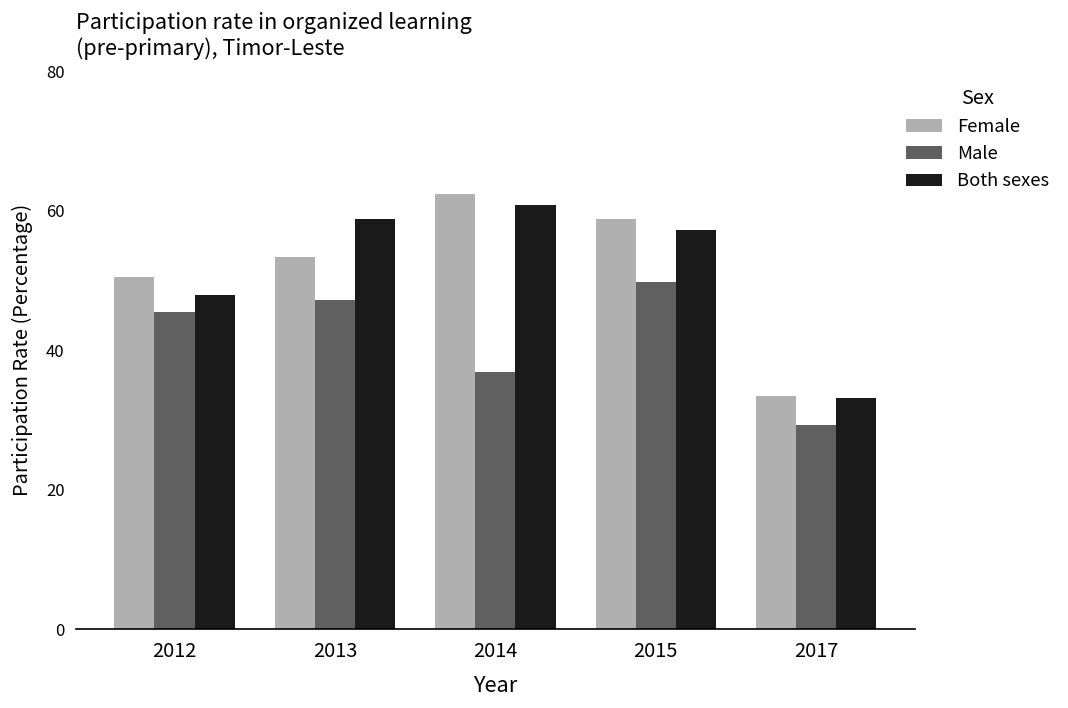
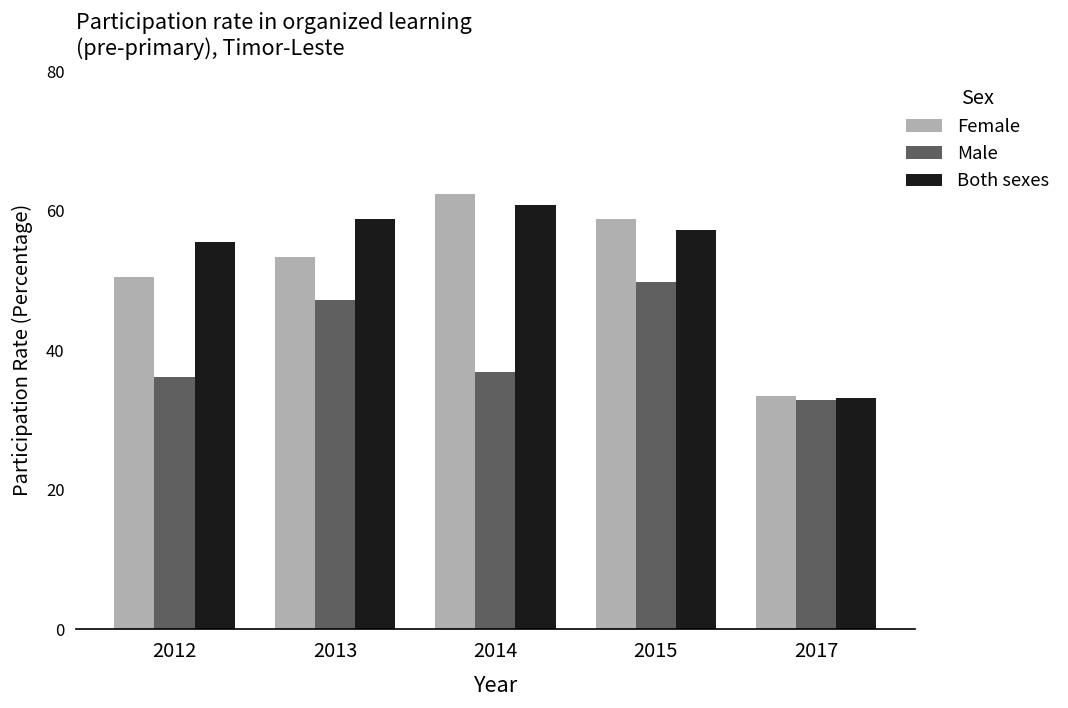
Male, 2012: 46 -> 36
Both sexes, 2012: 48 -> 56
Male, 2017: 29 -> 33
